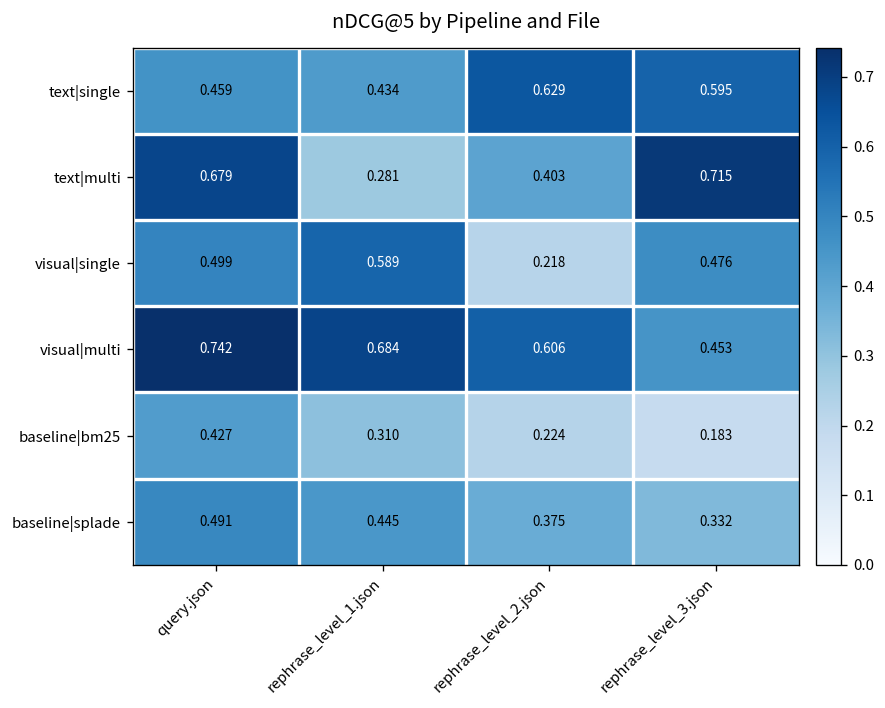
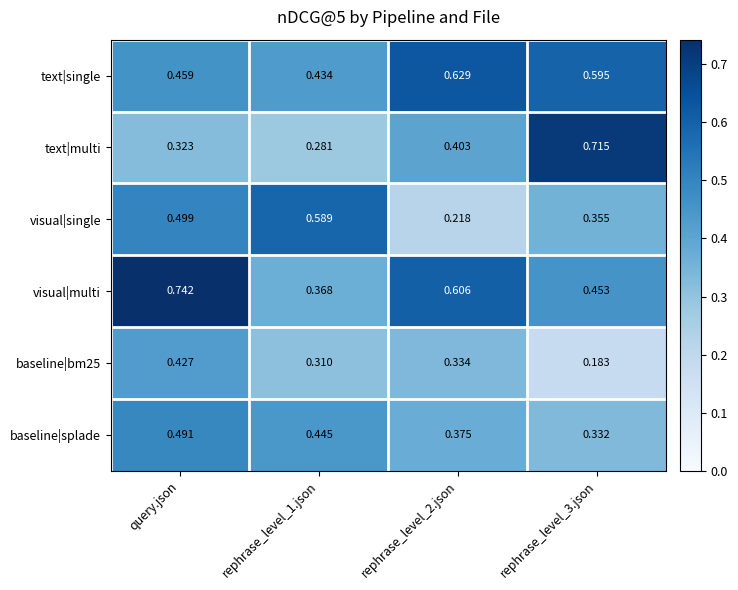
text|multi, query.json: 0.679 -> 0.323
visual|single, rephrase_level_3.json: 0.476 -> 0.355
visual|multi, rephrase_level_1.json: 0.684 -> 0.368
baseline|bm25, rephrase_level_2.json: 0.224 -> 0.334
